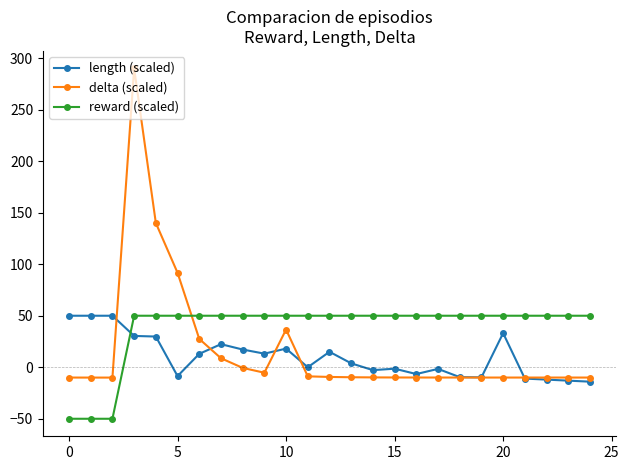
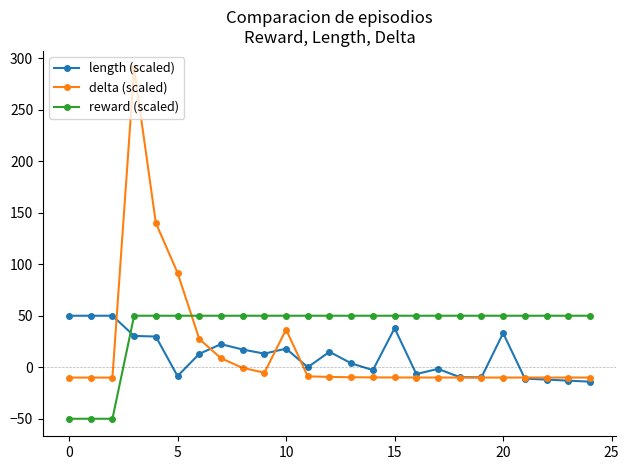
length (scaled), 15: -1 -> 38
